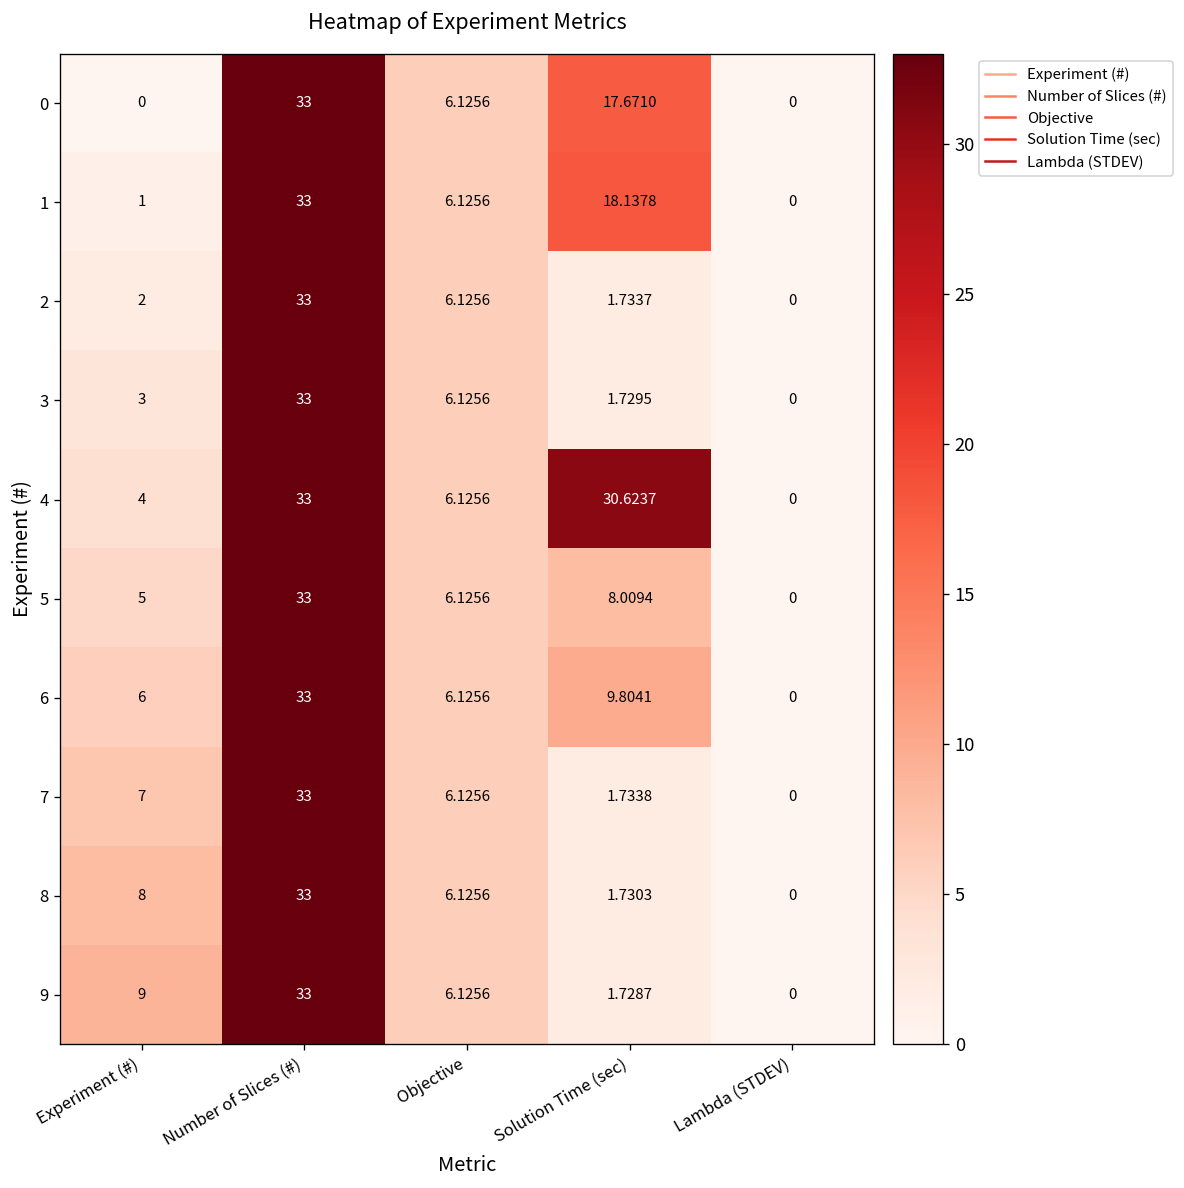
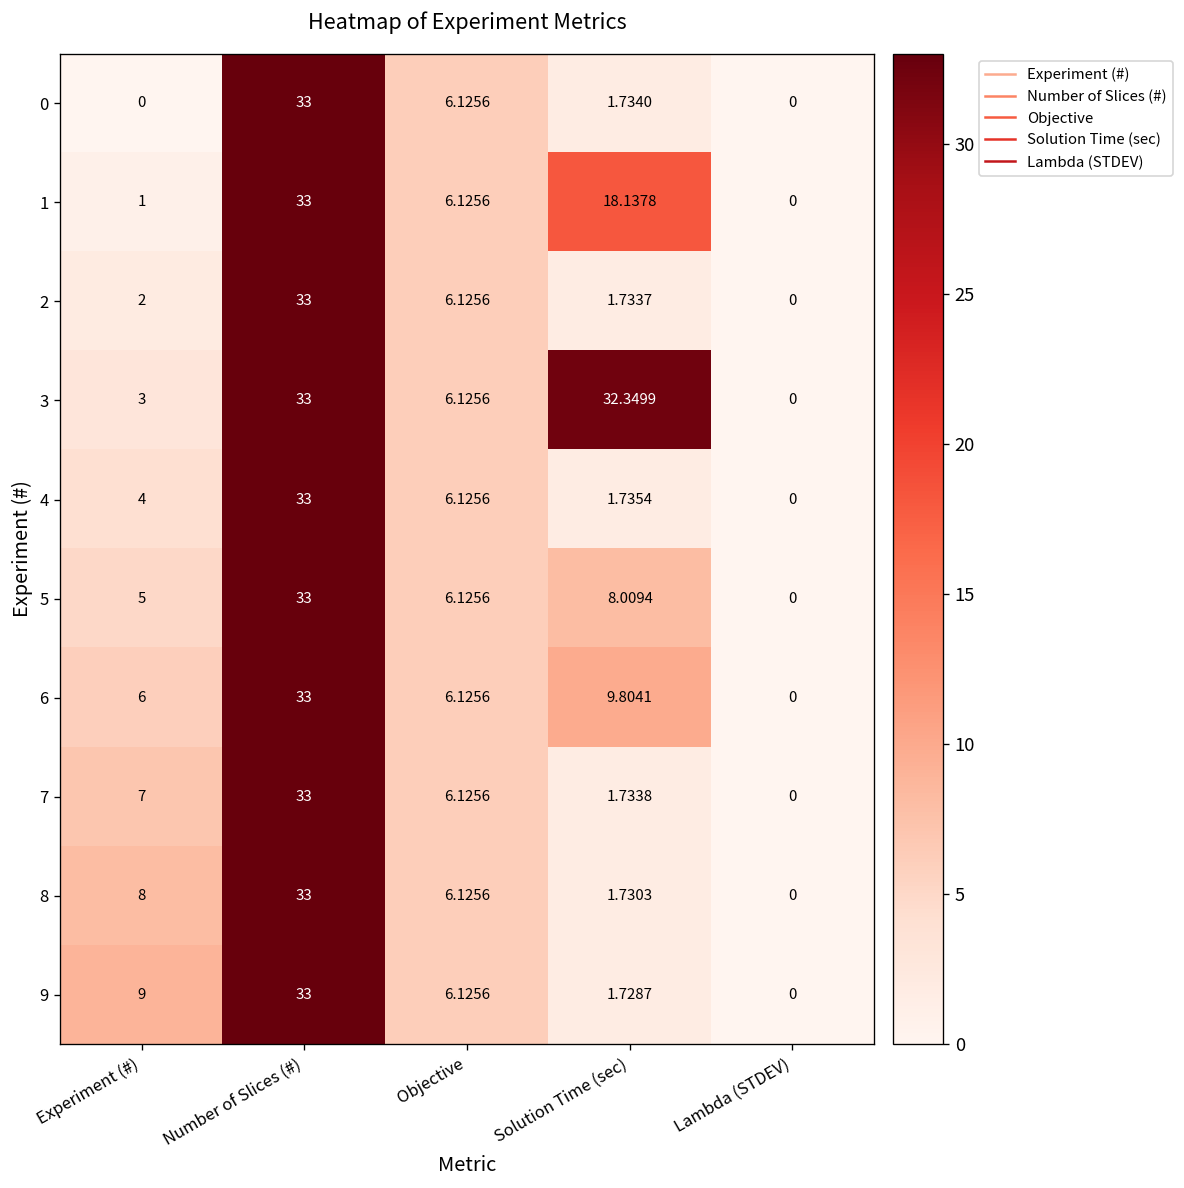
0, Solution Time (sec): 17.6710 -> 1.7340
3, Solution Time (sec): 1.7295 -> 32.3499
4, Solution Time (sec): 30.6237 -> 1.7354
